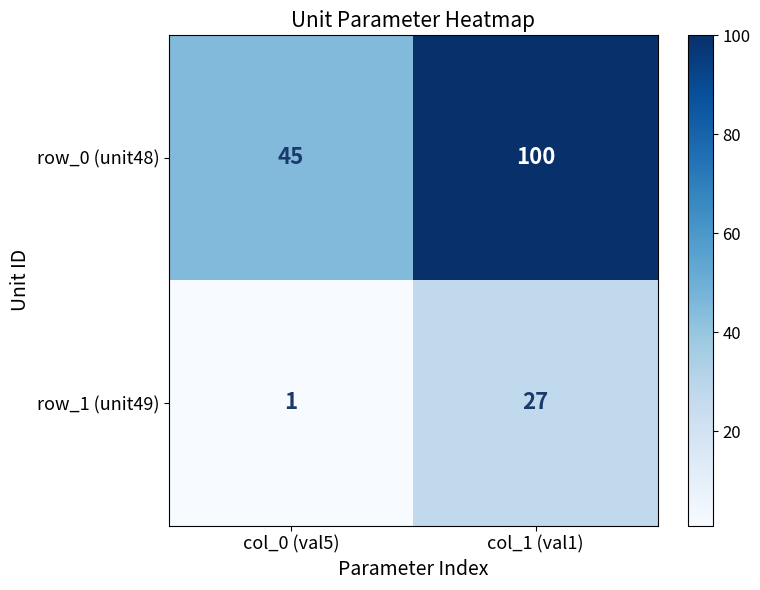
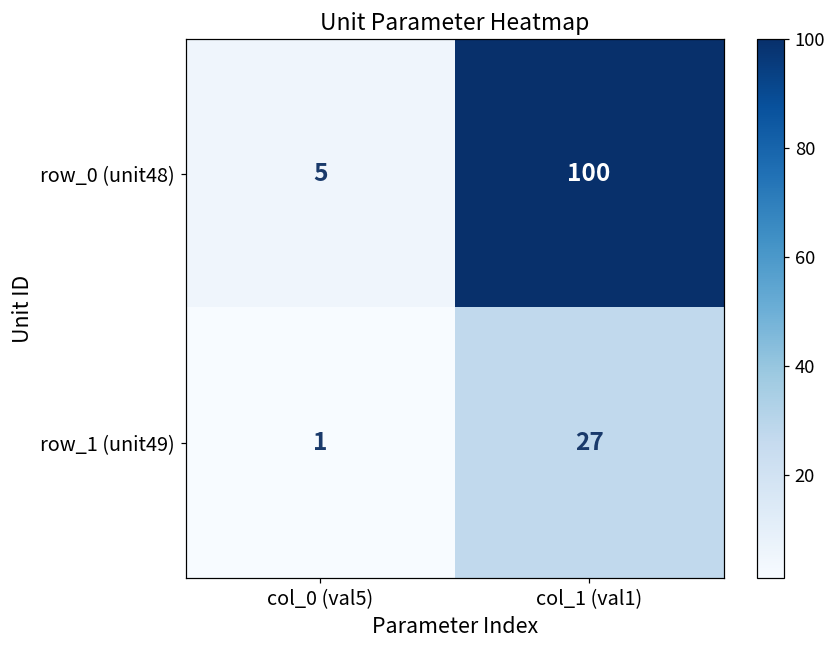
row_0 (unit48), col_0 (val5): 45 -> 5
